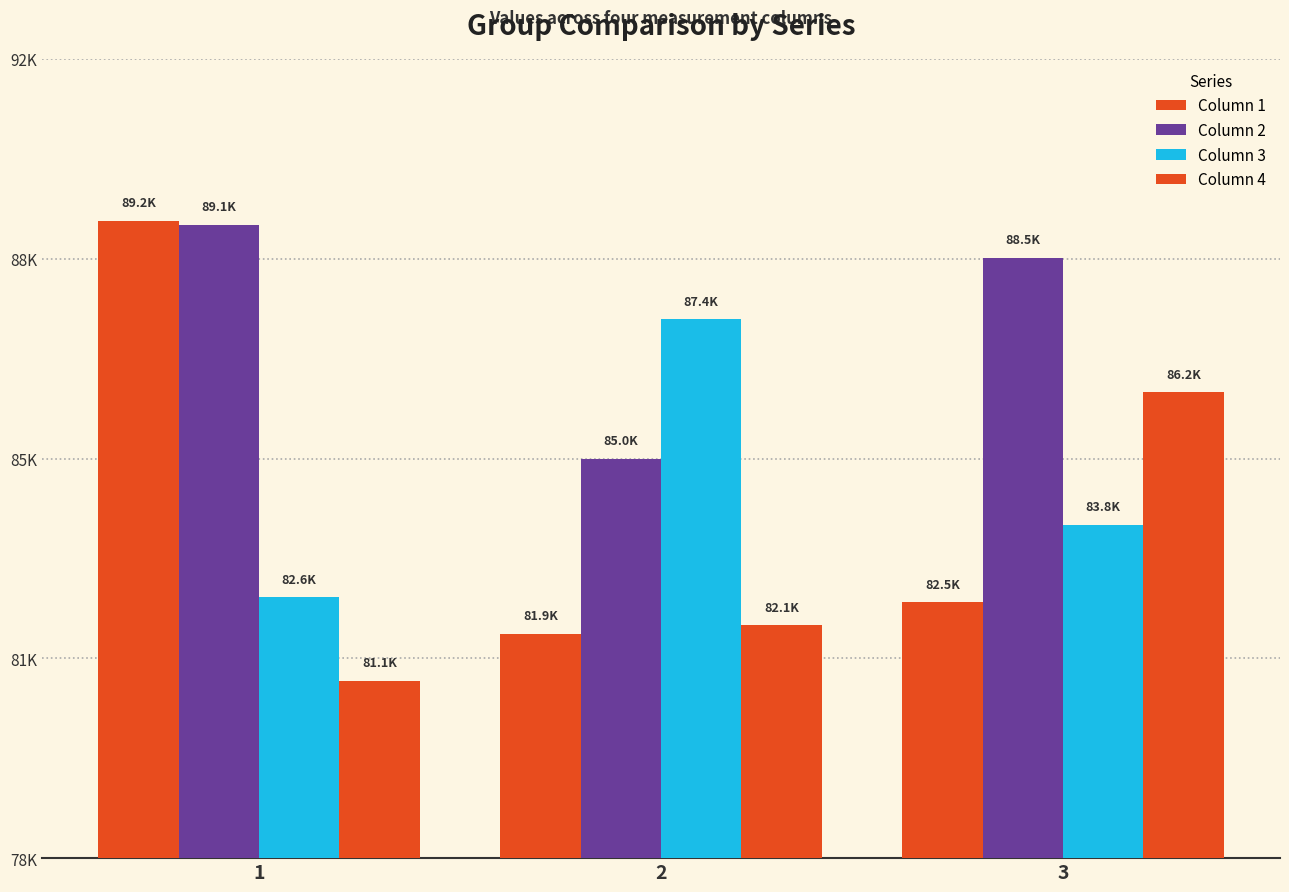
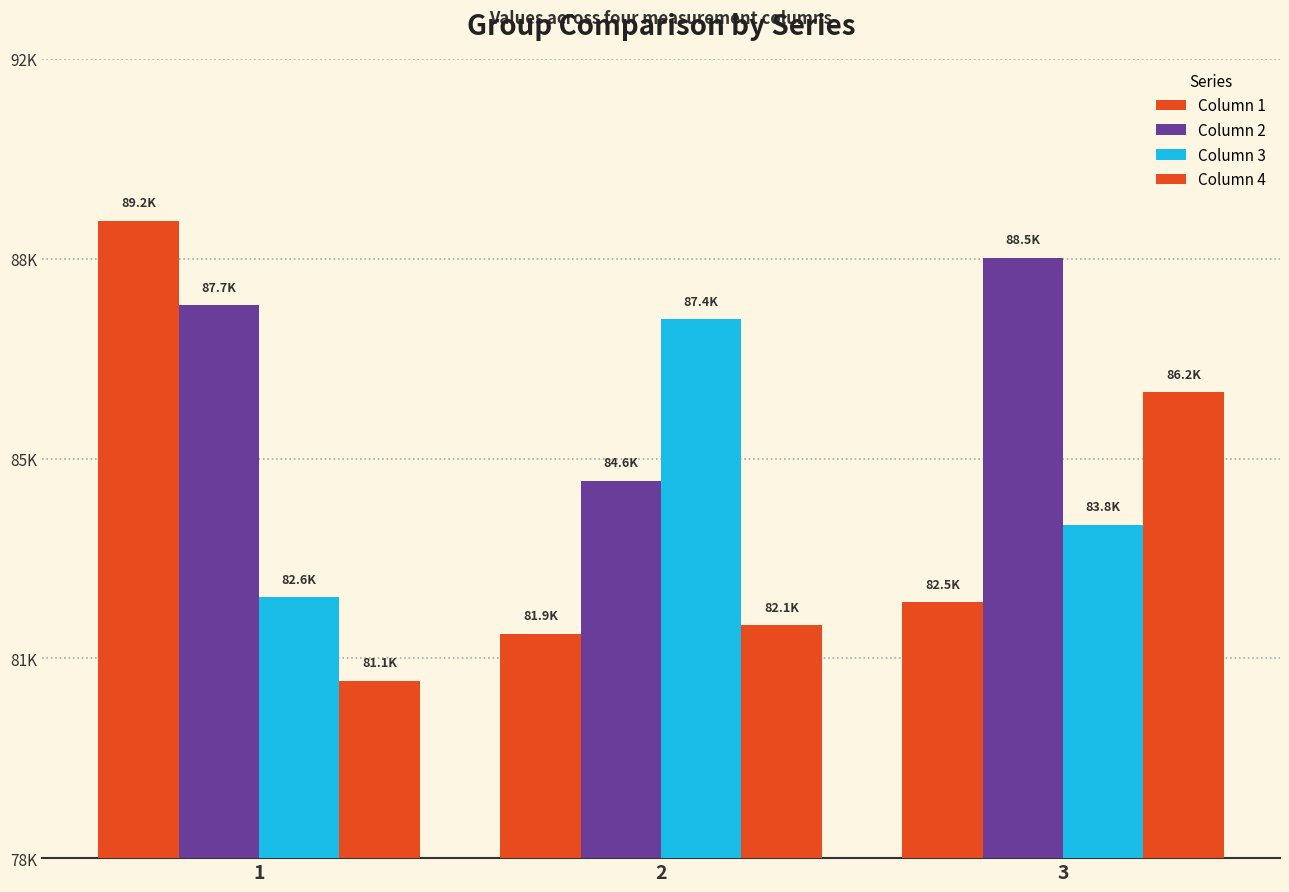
Column 2, 1: 89.1K -> 87.7K
Column 2, 2: 85.0K -> 84.6K
